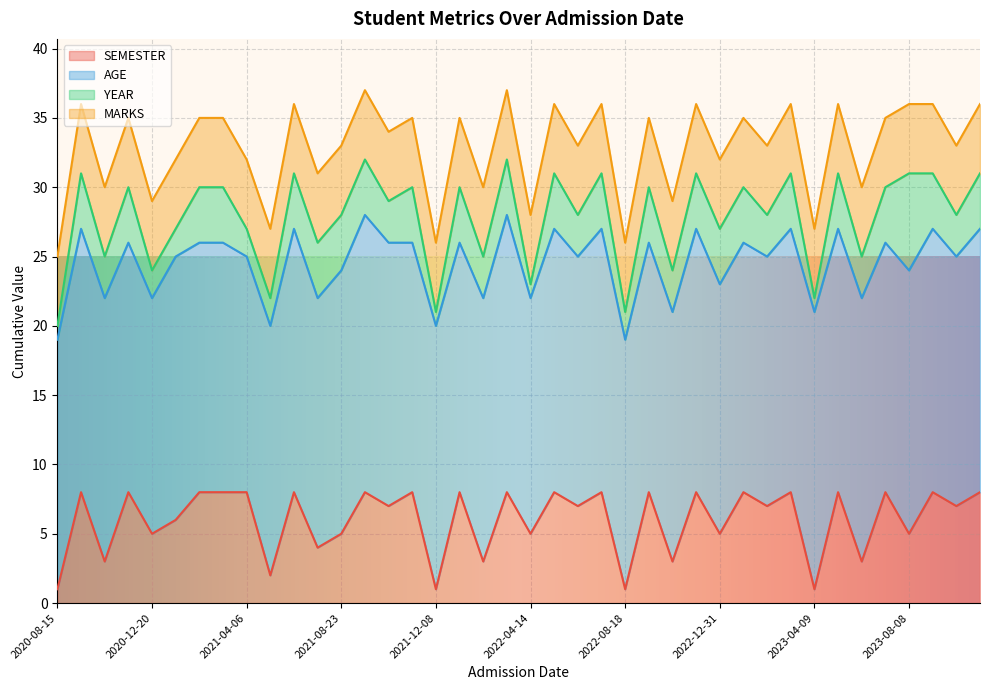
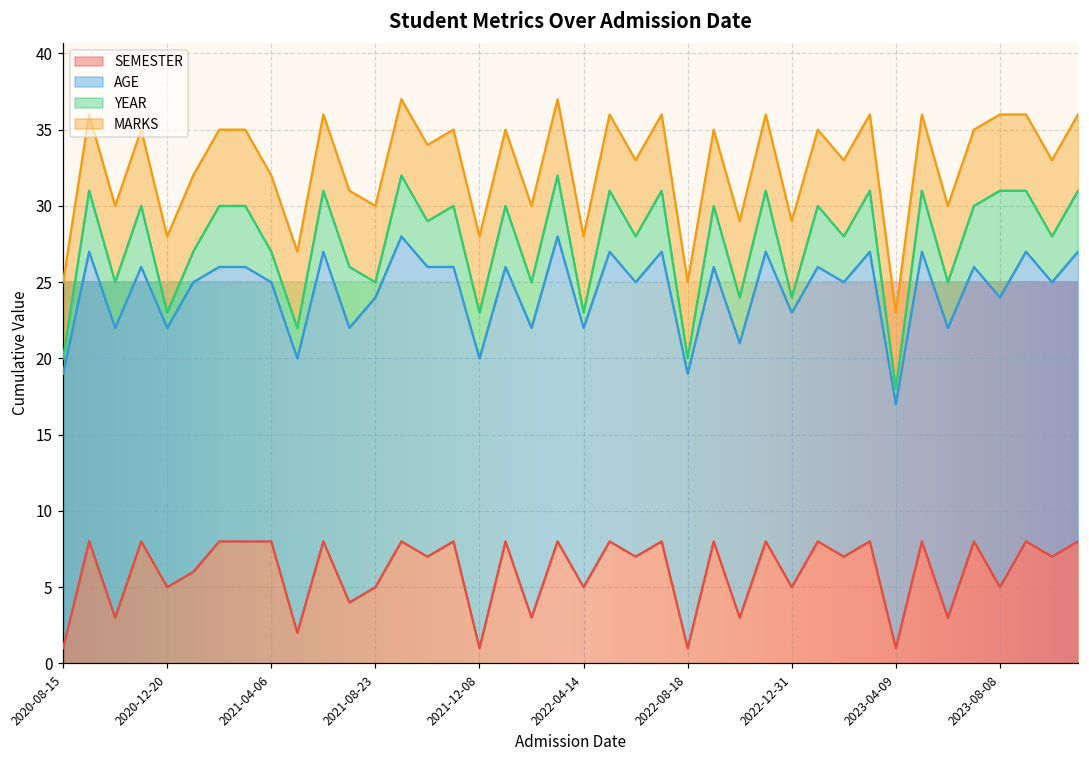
YEAR, 2020-12-20: 2 -> 1
YEAR, 2021-08-23: 4 -> 1
YEAR, 2021-12-08: 1 -> 3
YEAR, 2022-08-18: 2 -> 1
YEAR, 2022-12-31: 4 -> 1
AGE, 2023-04-09: 20 -> 16
